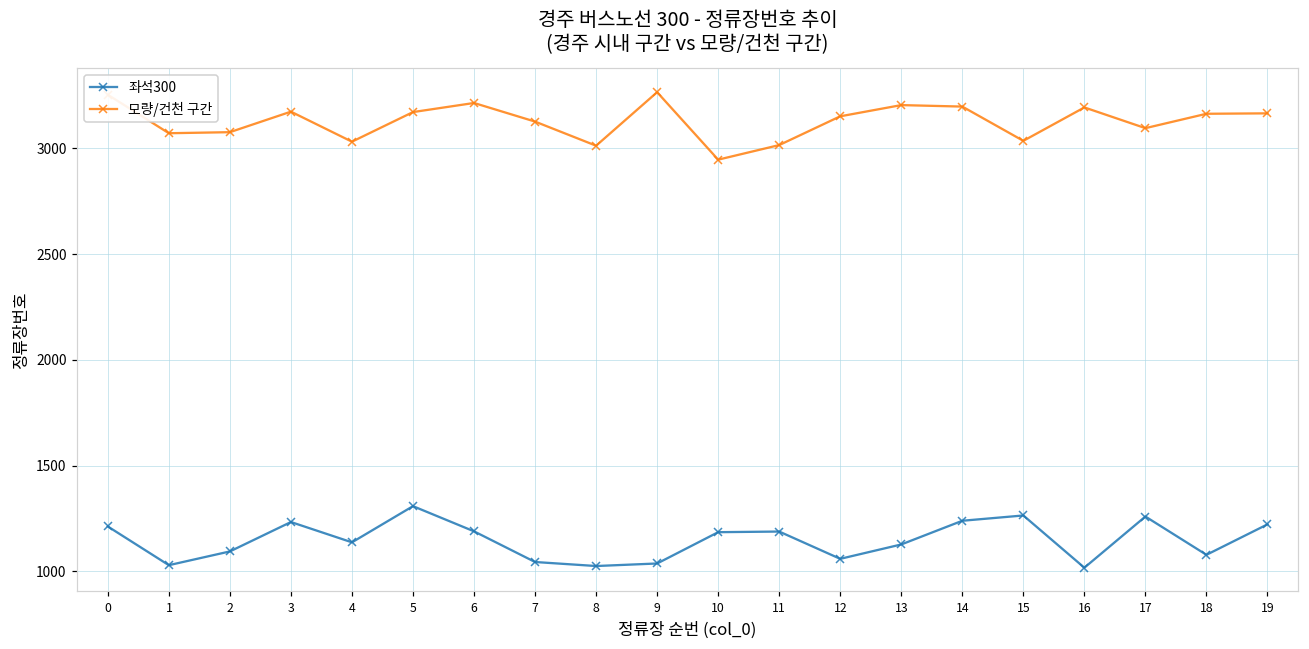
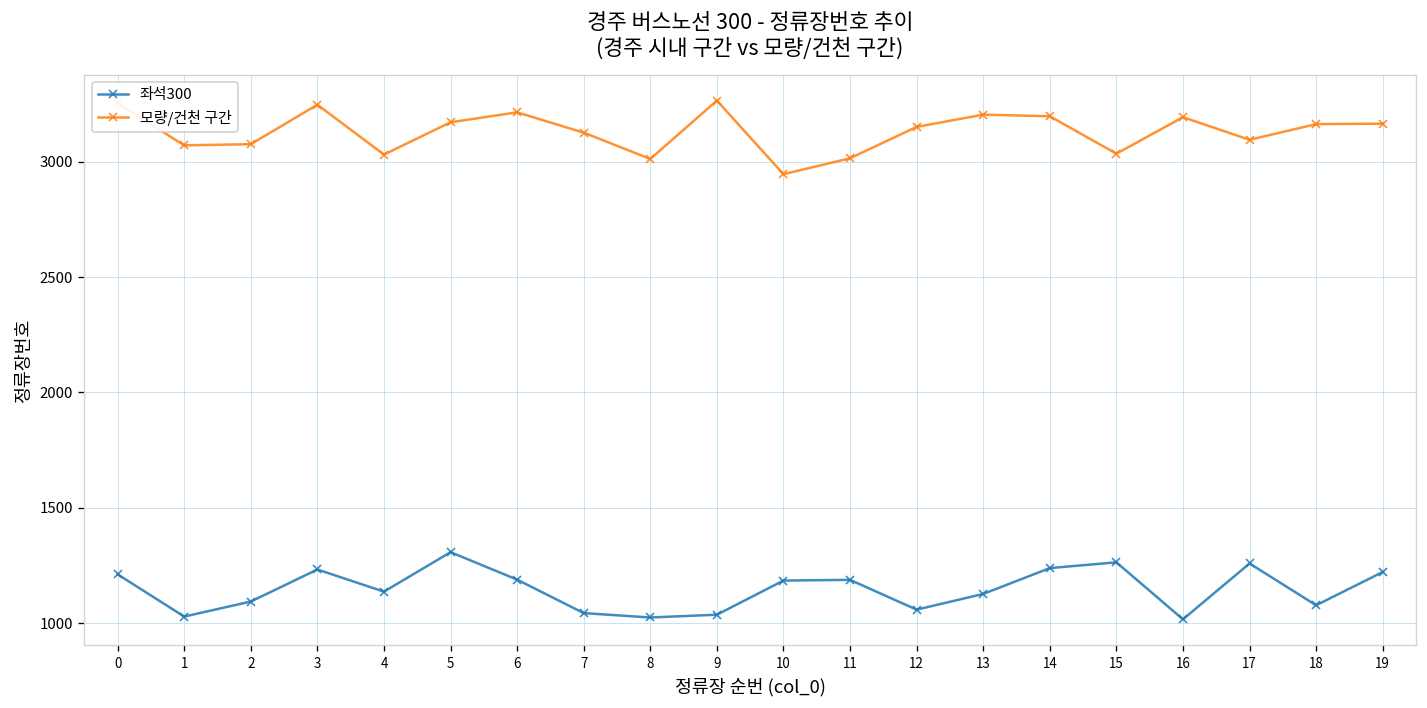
모량/건천 구간, 3: 3170 -> 3250
